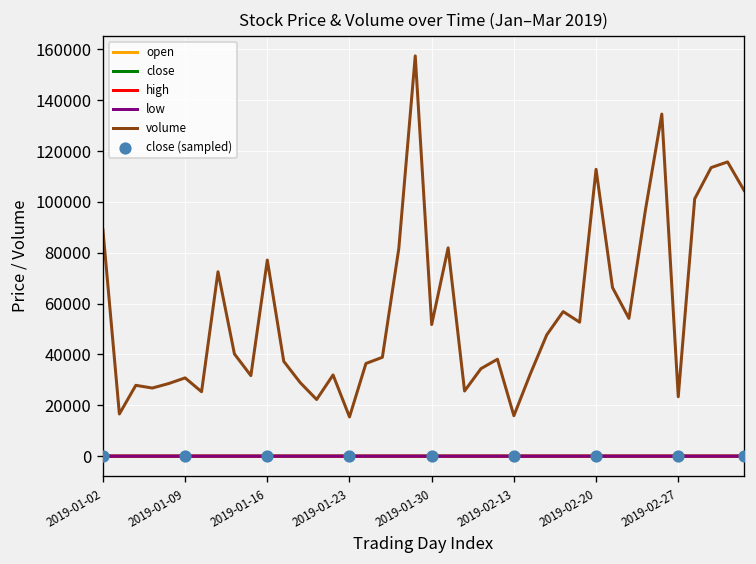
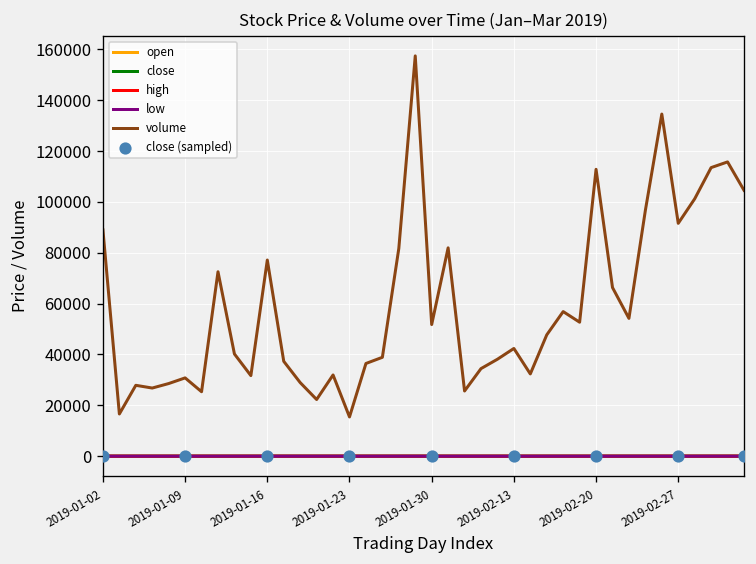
volume, 2019-02-13: 16000 -> 42000
volume, 2019-02-27: 23000 -> 92000
